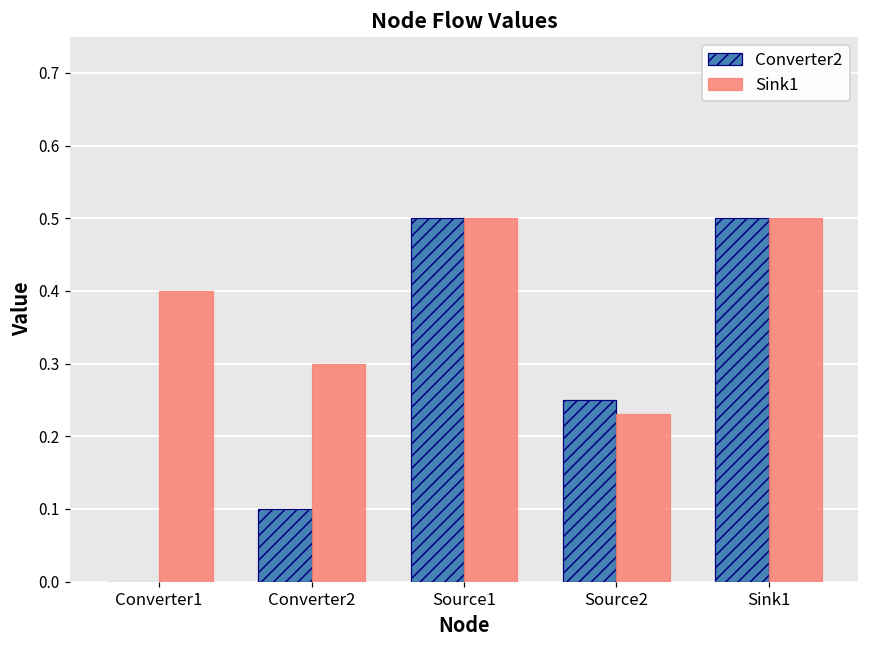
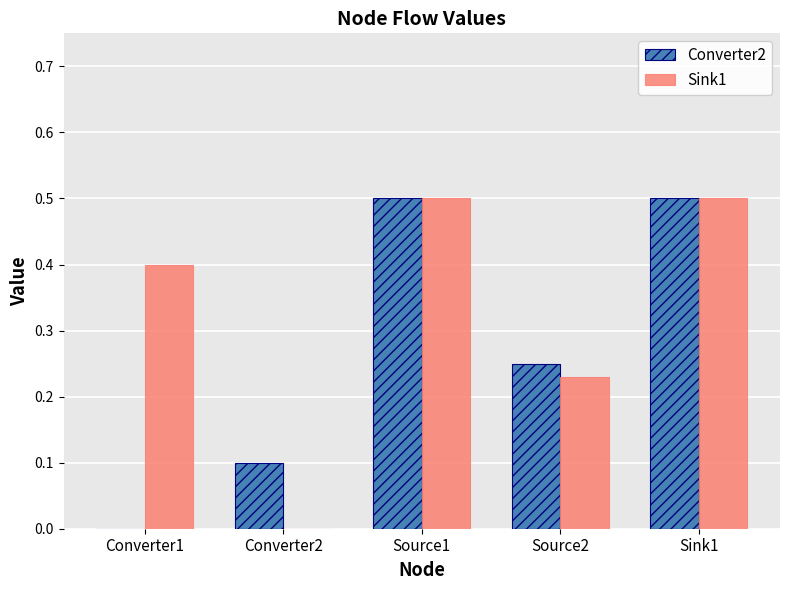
Sink1, Converter2: 0.3 -> 0.0
